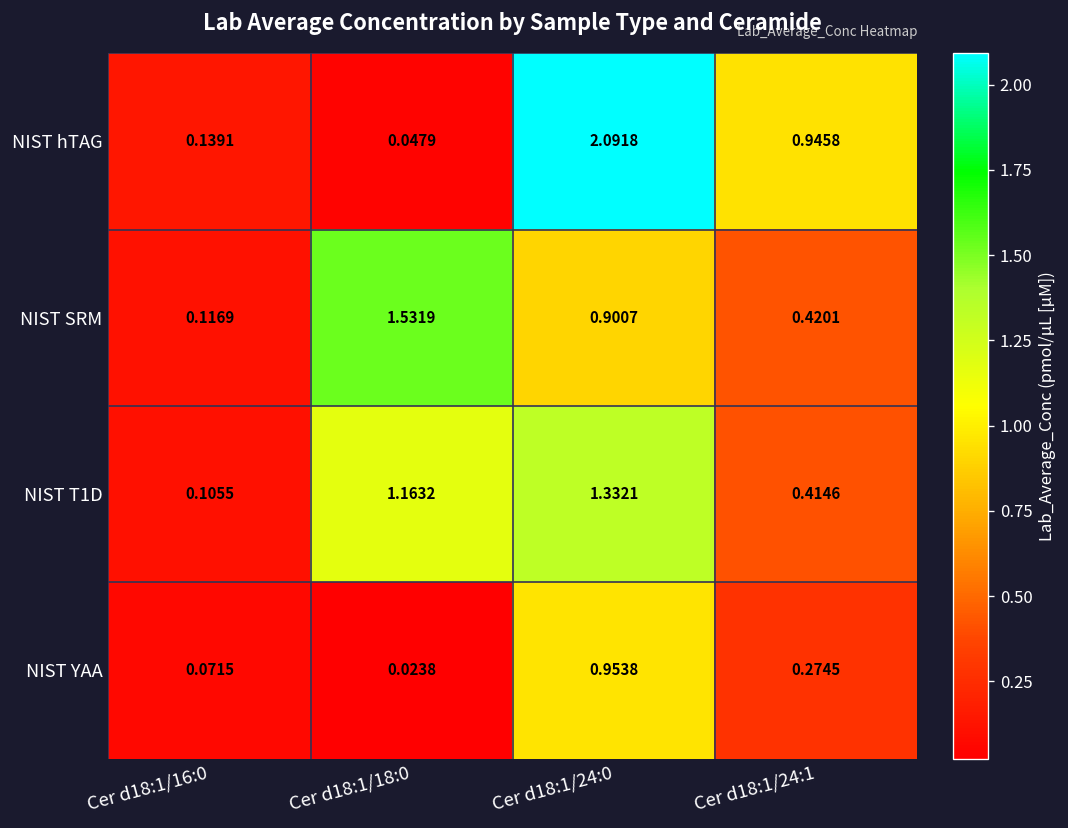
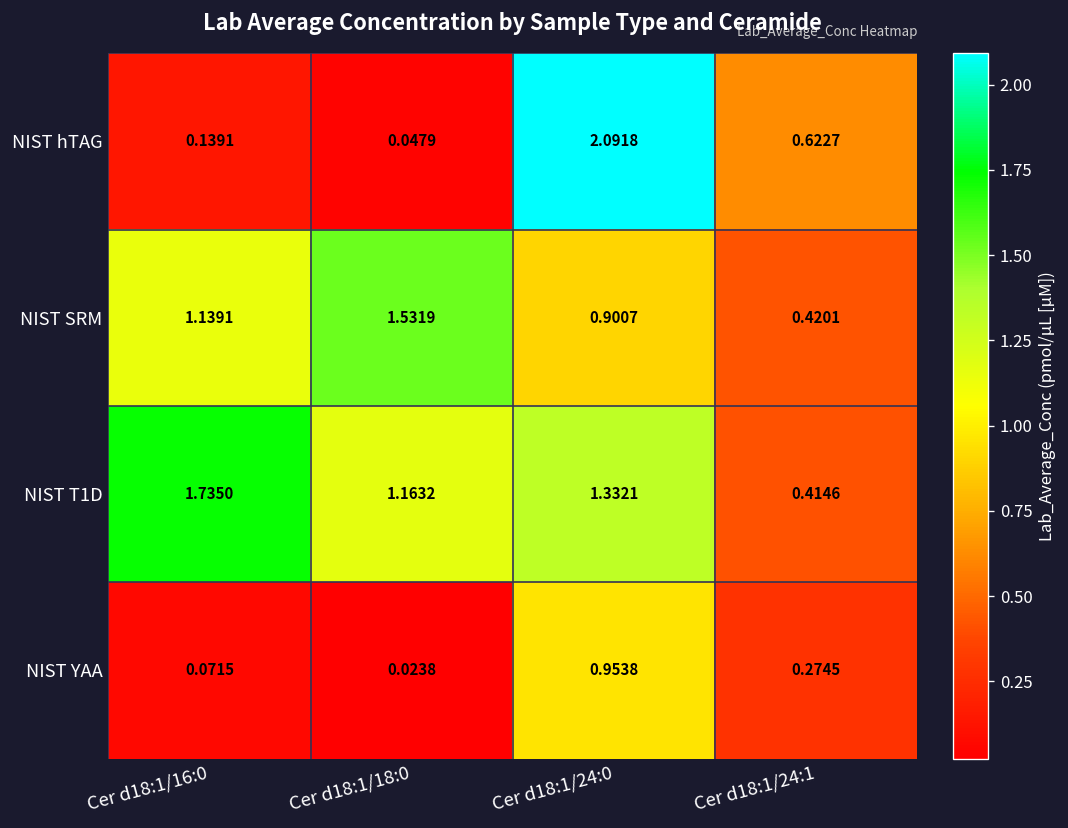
NIST hTAG, Cer d18:1/24:1: 0.9458 -> 0.6227
NIST SRM, Cer d18:1/16:0: 0.1169 -> 1.1391
NIST T1D, Cer d18:1/16:0: 0.1055 -> 1.7350
